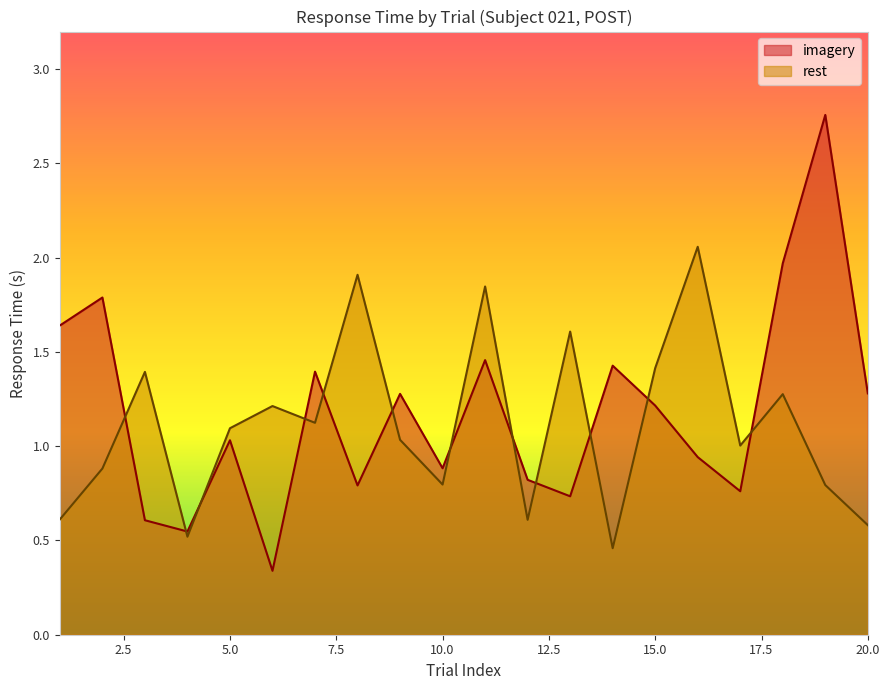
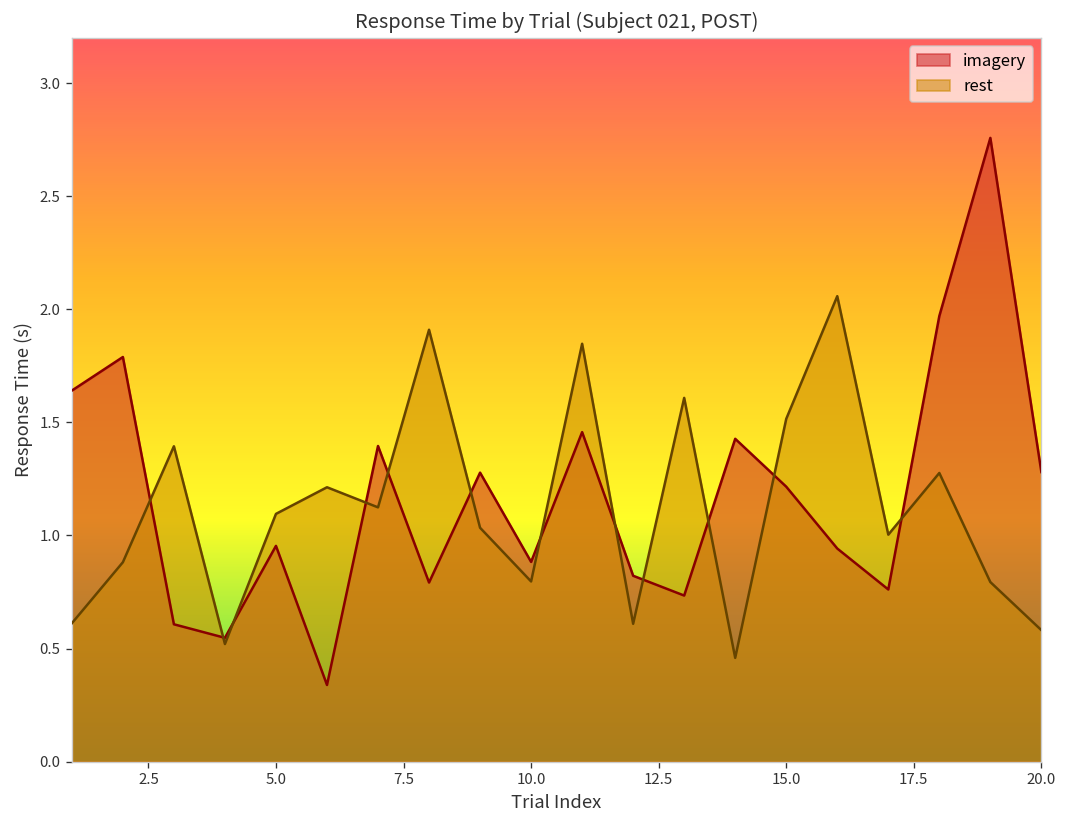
imagery, 5.0: 1.03 -> 0.95
rest, 15.0: 1.41 -> 1.52
